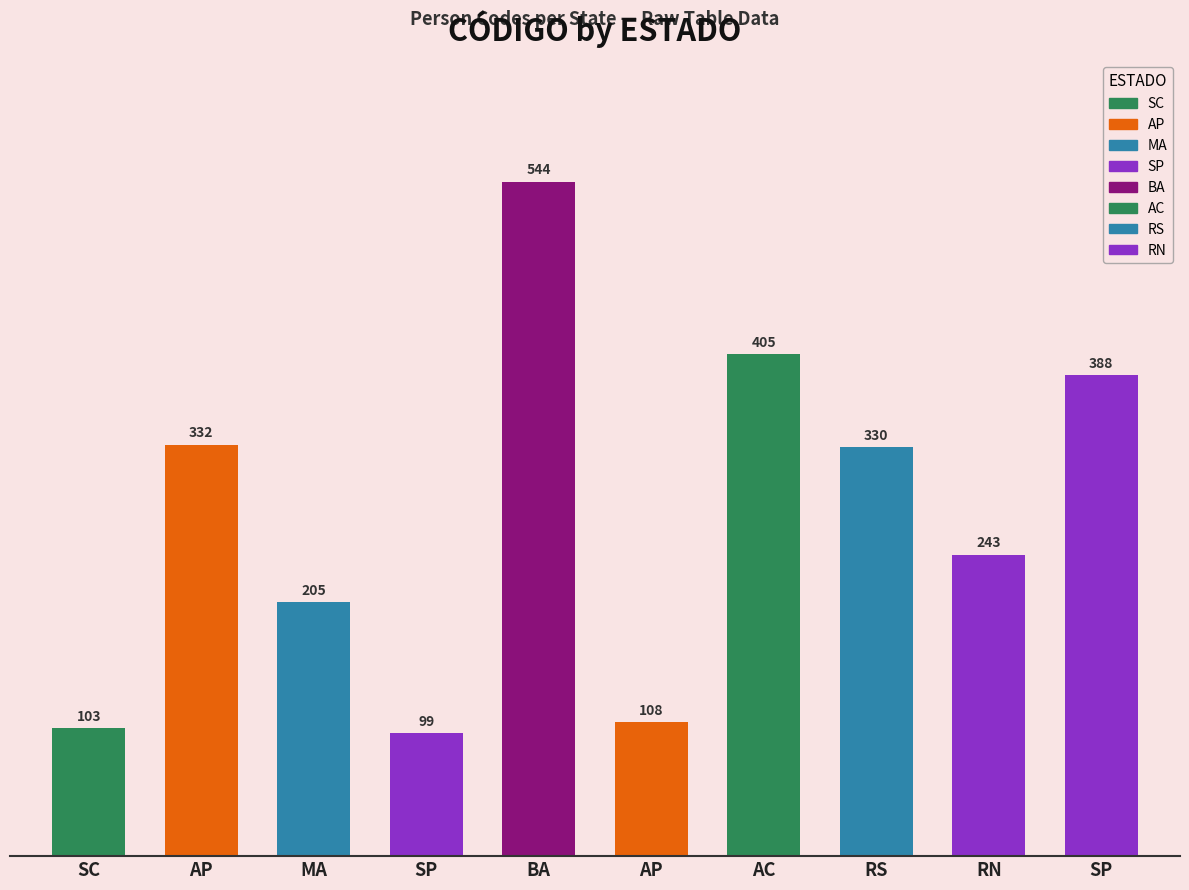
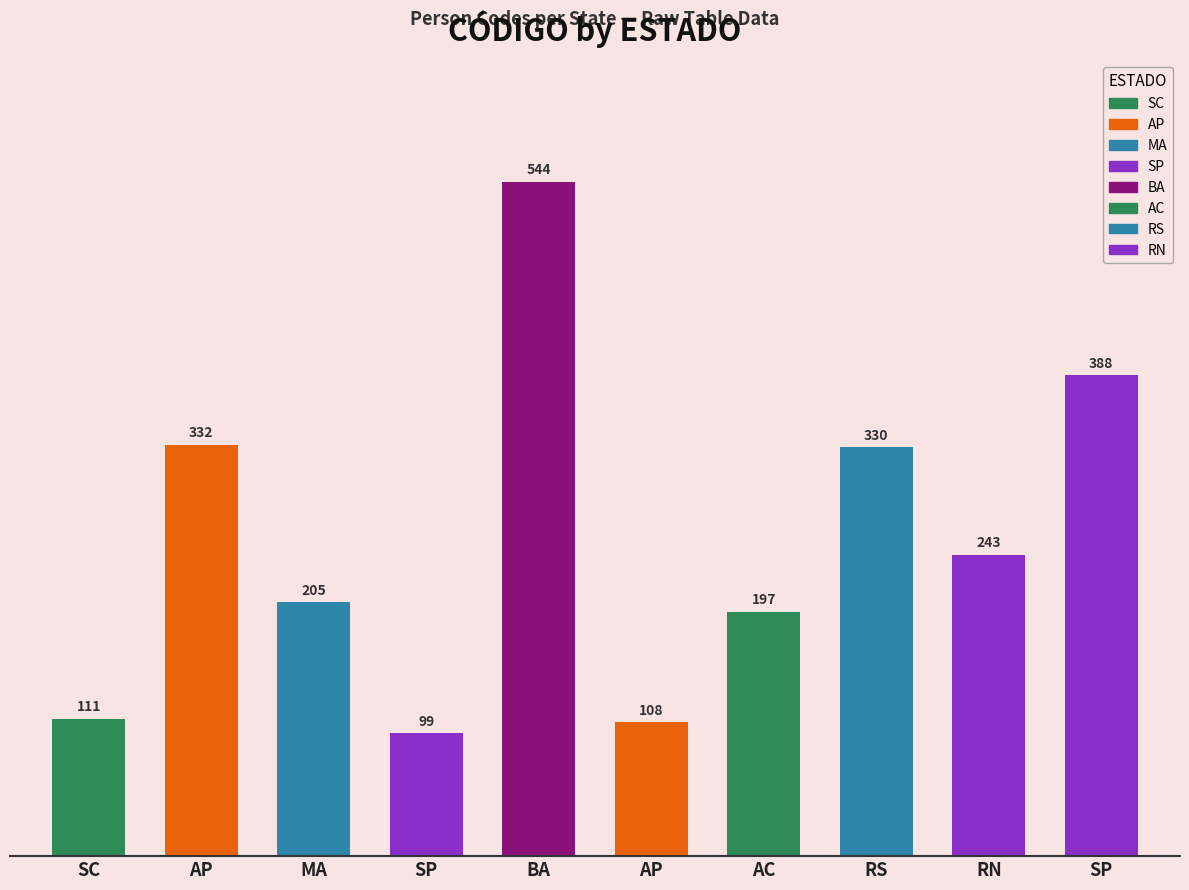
SC: 103 -> 111
AC: 405 -> 197
